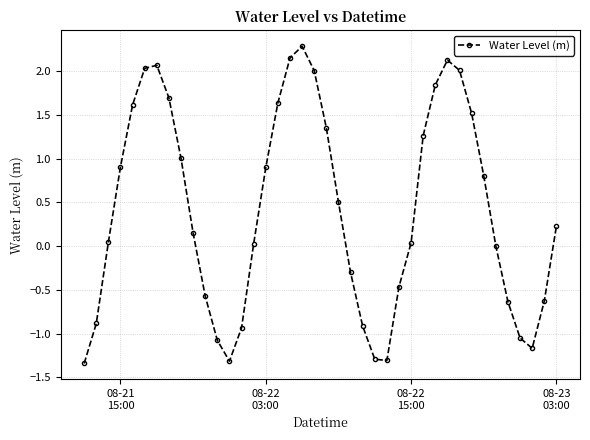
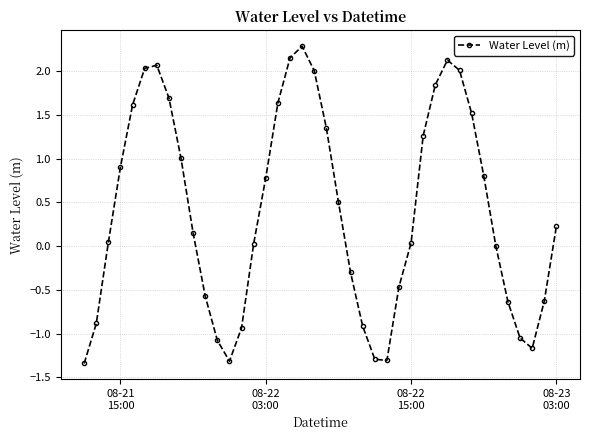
08-22 03:00: 0.9 -> 0.8
